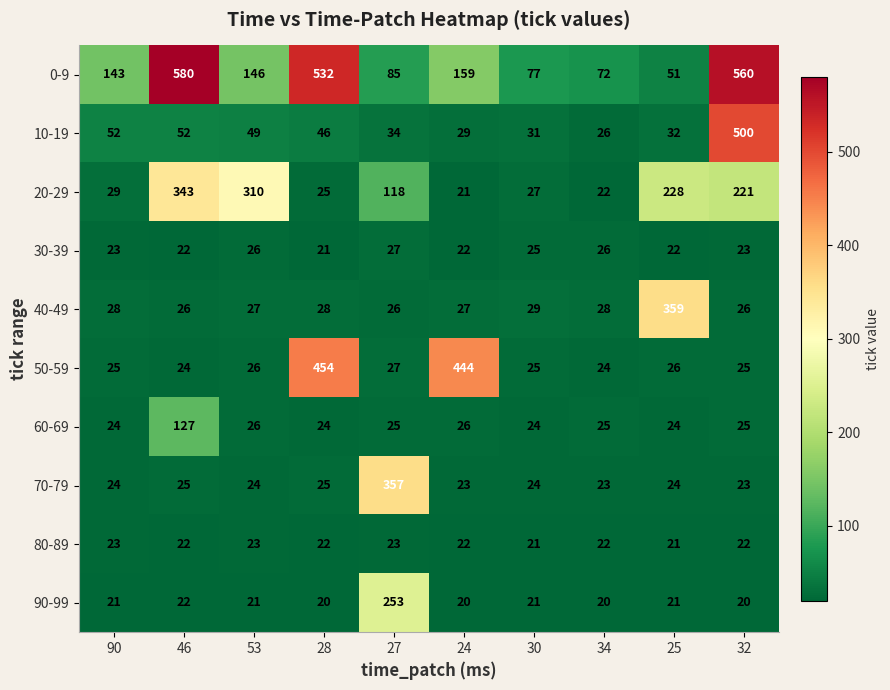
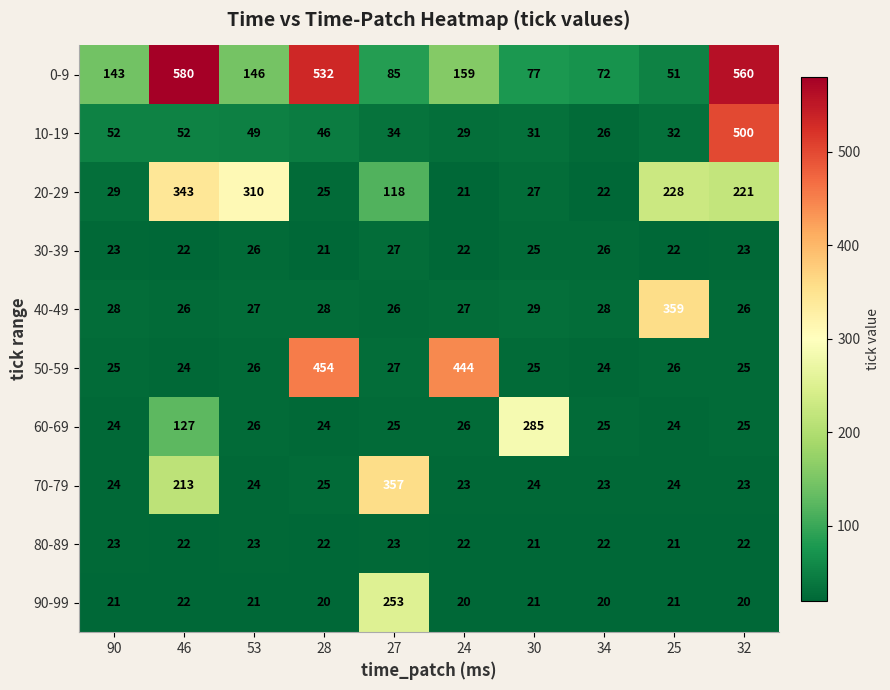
60-69, 30: 24 -> 285
70-79, 46: 25 -> 213
